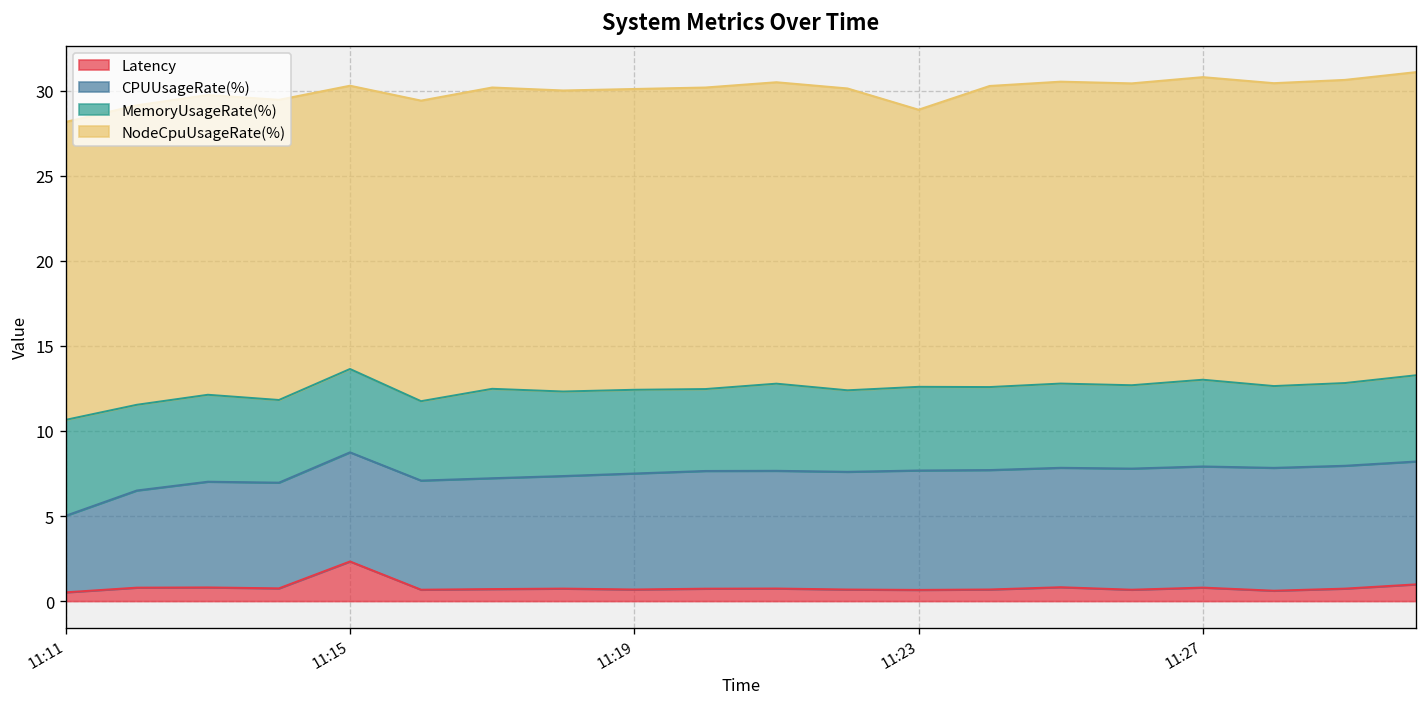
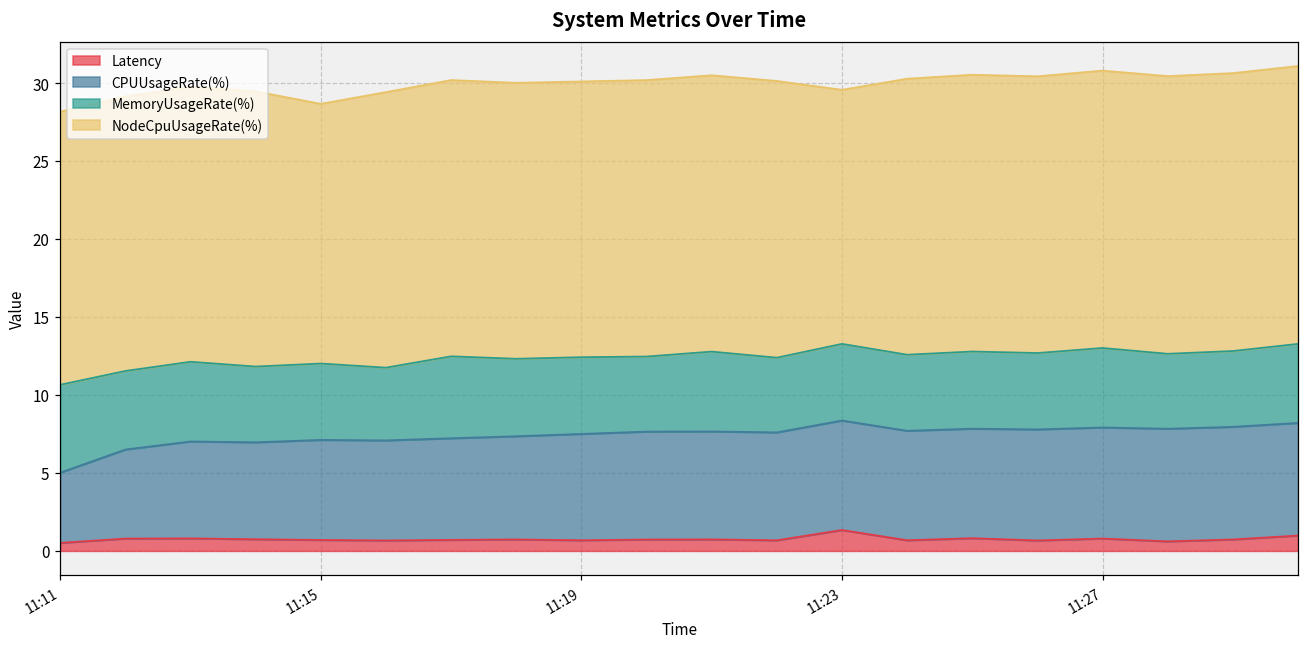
Latency, 11:15: 2.3 -> 0.7
Latency, 11:23: 0.7 -> 1.3
